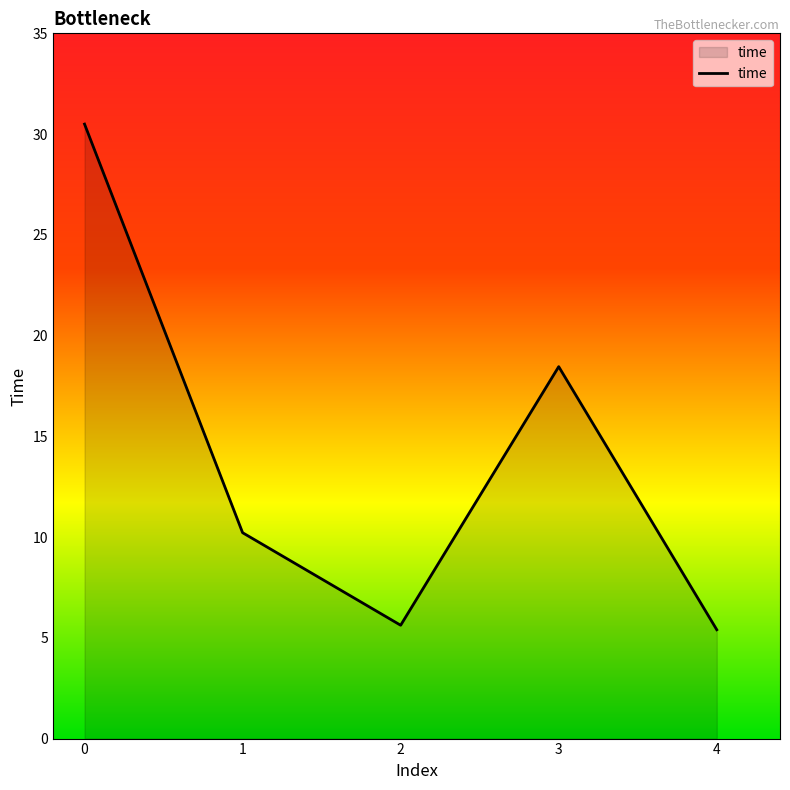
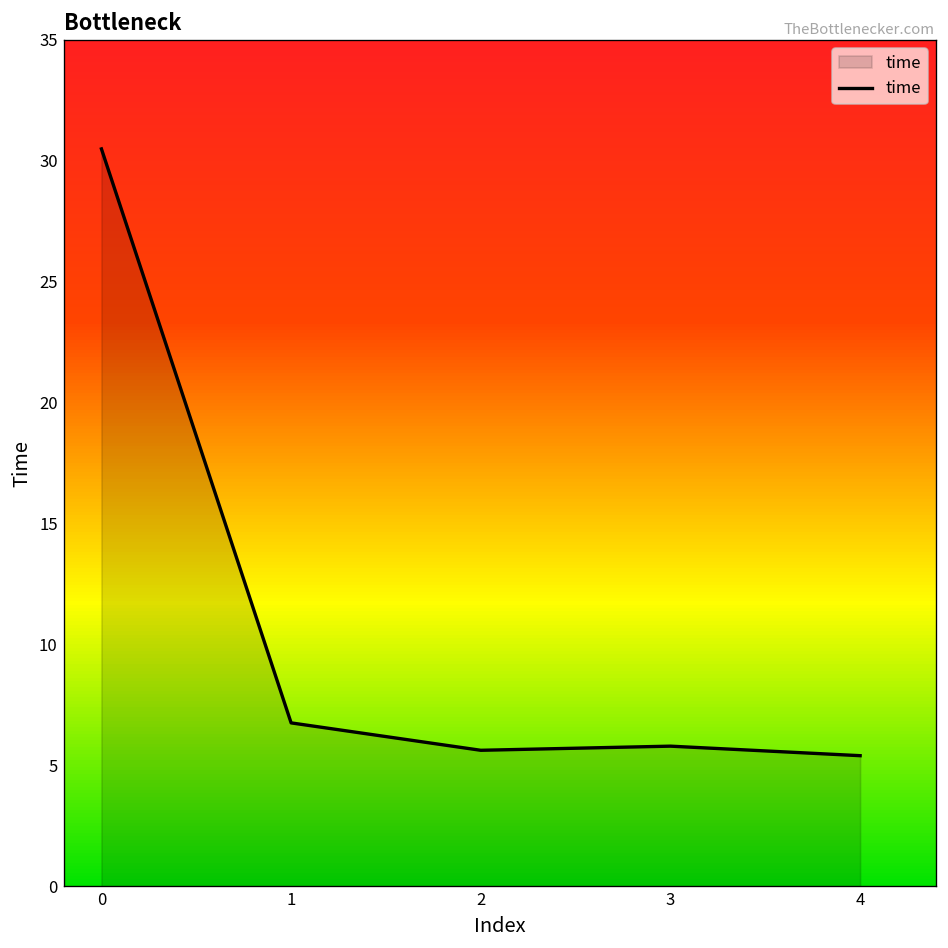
1: 10.2 -> 6.8
3: 18.5 -> 5.8
